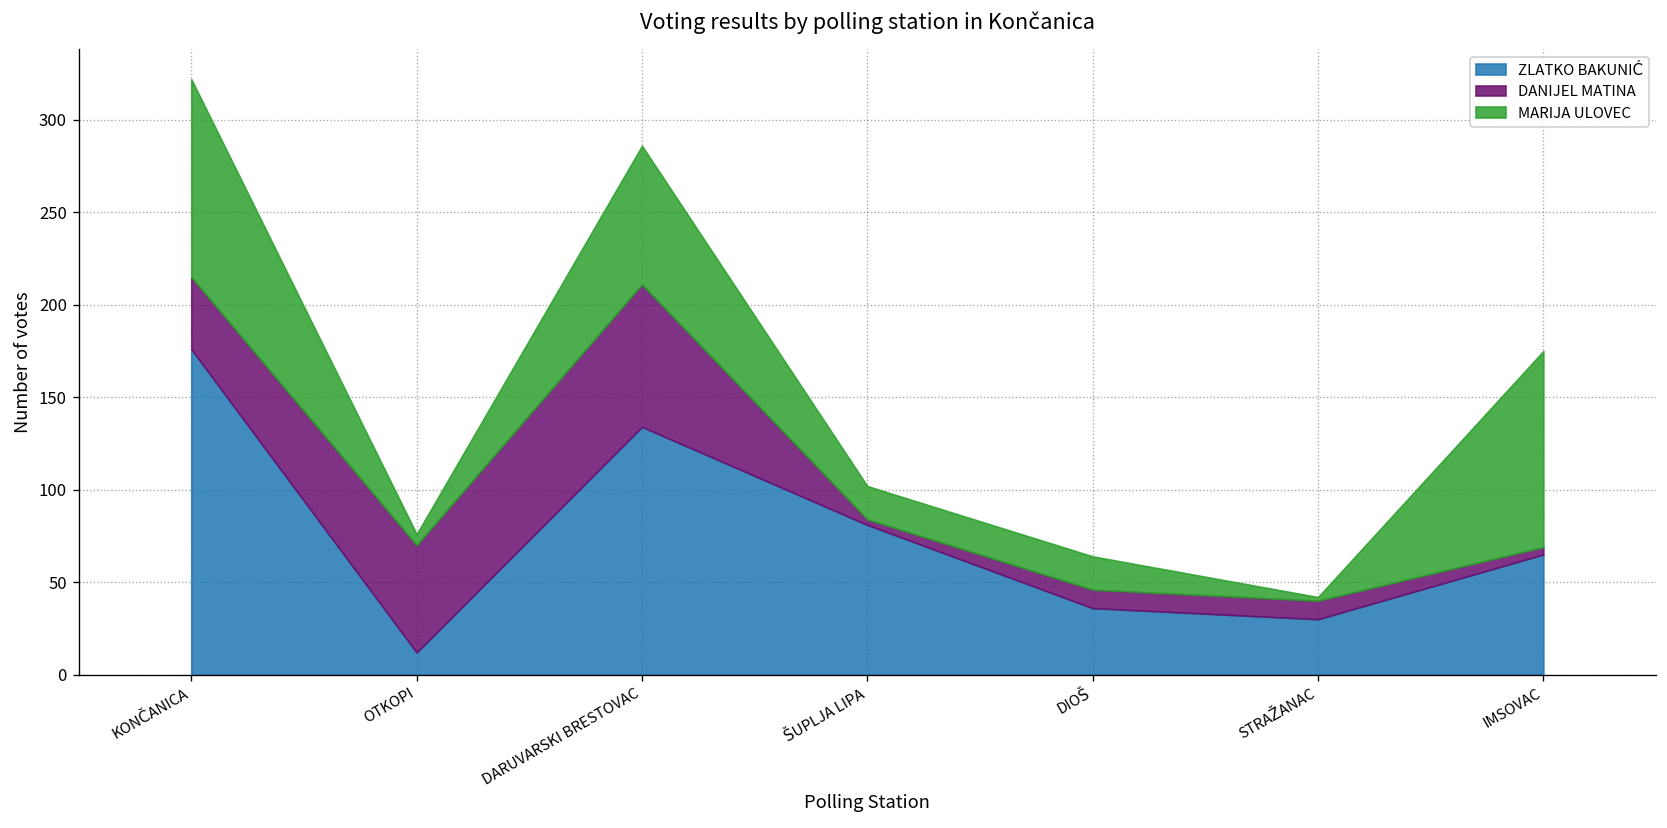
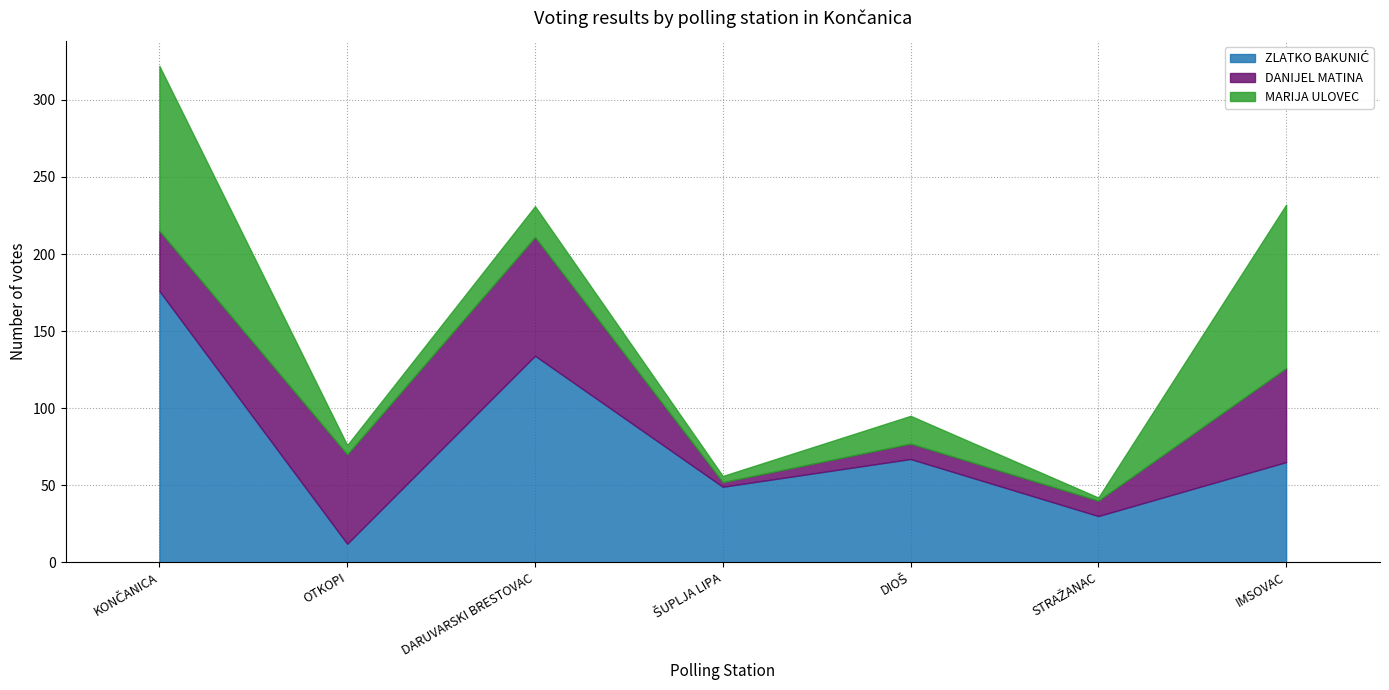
MARIJA ULOVEC, DARUVARSKI BRESTOVAC: 75 -> 20
ZLATKO BAKUNIĆ, ŠUPLJA LIPA: 81 -> 49
MARIJA ULOVEC, ŠUPLJA LIPA: 18 -> 4
ZLATKO BAKUNIĆ, DIOŠ: 36 -> 67
DANIJEL MATINA, IMSOVAC: 4 -> 61
